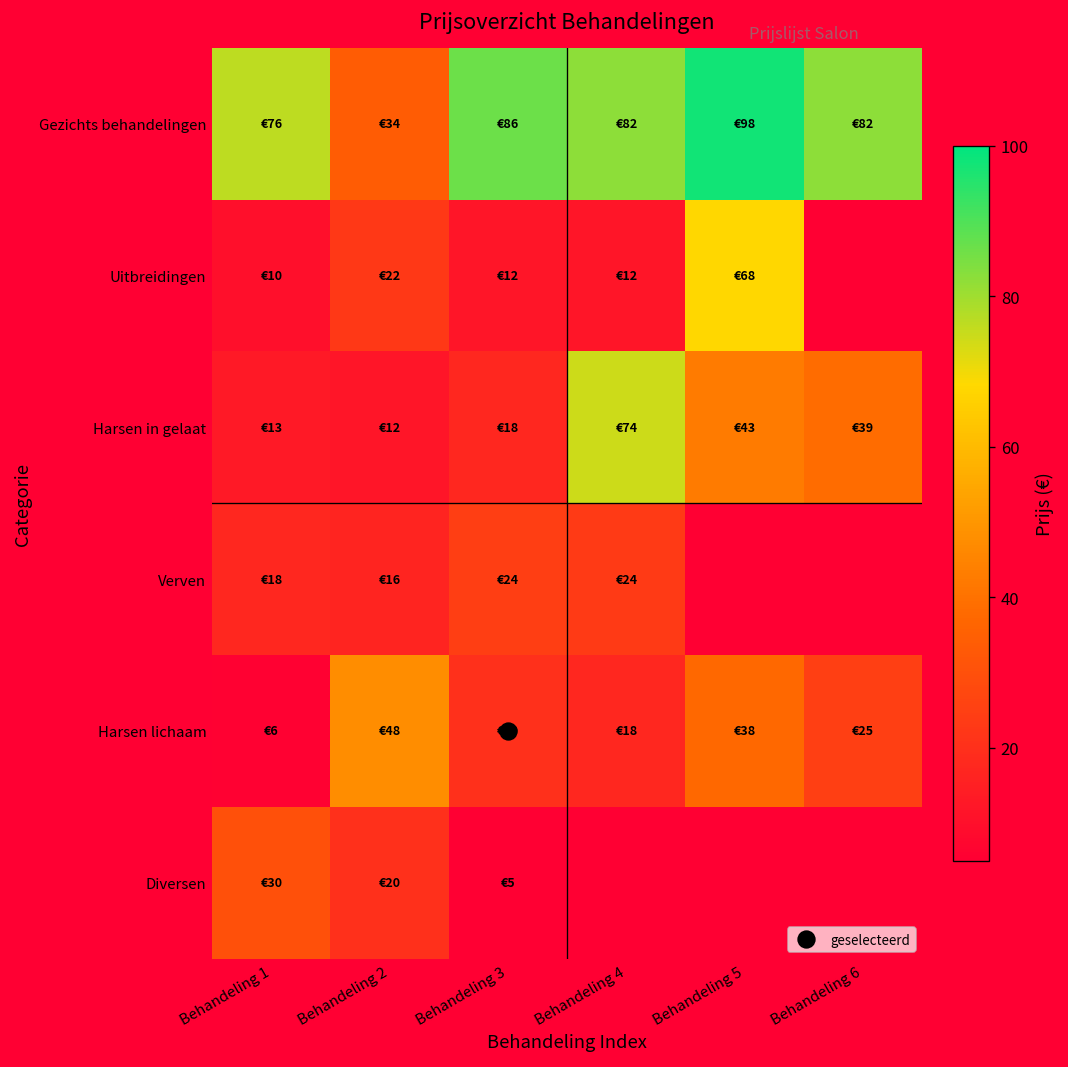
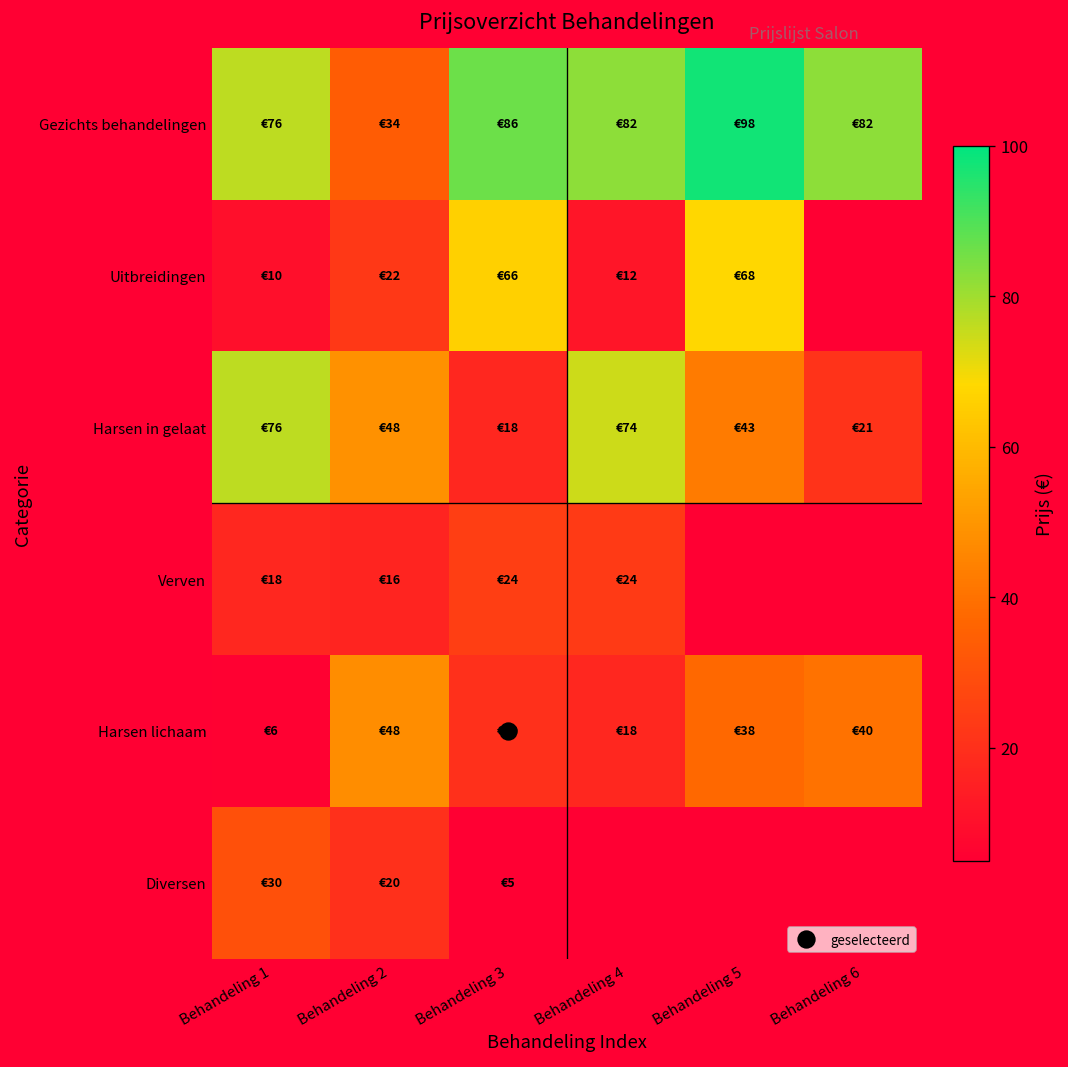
Uitbreidingen, Behandeling 3: €12 -> €66
Harsen in gelaat, Behandeling 1: €13 -> €76
Harsen in gelaat, Behandeling 2: €12 -> €48
Harsen in gelaat, Behandeling 6: €39 -> €21
Harsen lichaam, Behandeling 6: €25 -> €40
